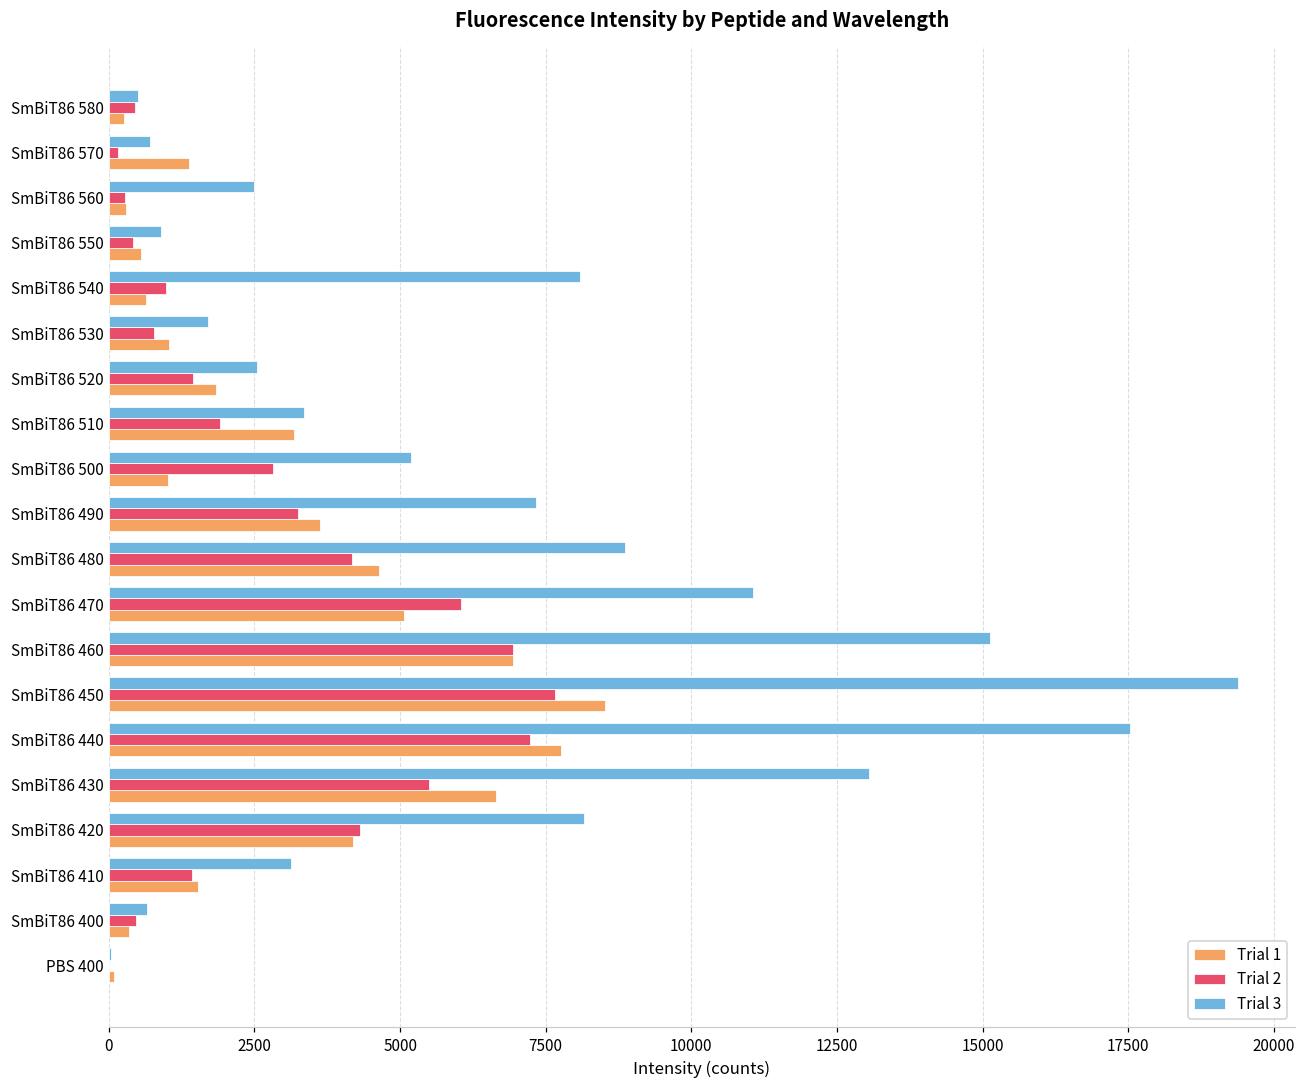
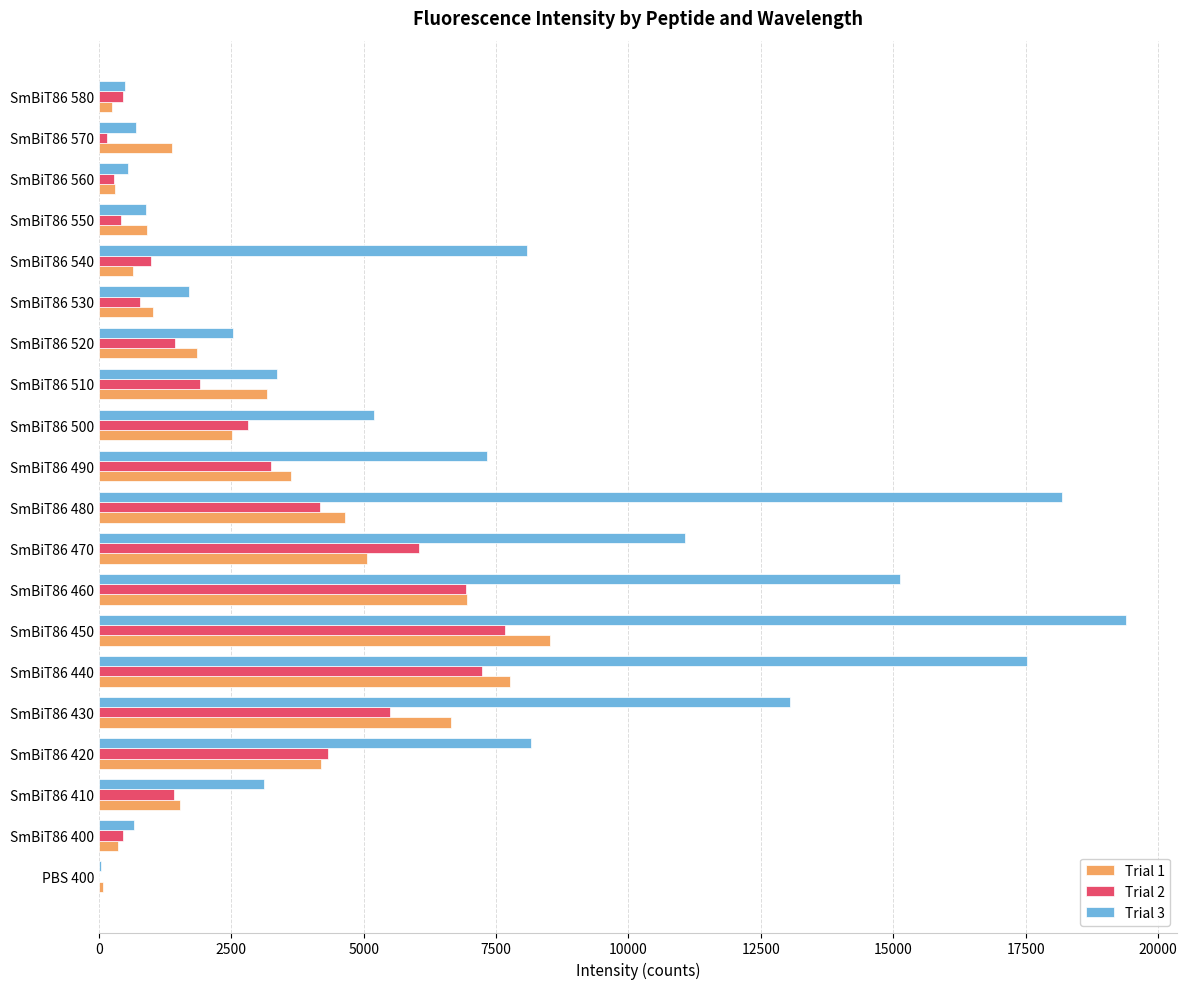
Trial 3, SmBiT86 560: 2500 -> 600
Trial 1, SmBiT86 550: 600 -> 900
Trial 1, SmBiT86 500: 1000 -> 2500
Trial 3, SmBiT86 480: 8900 -> 18200
